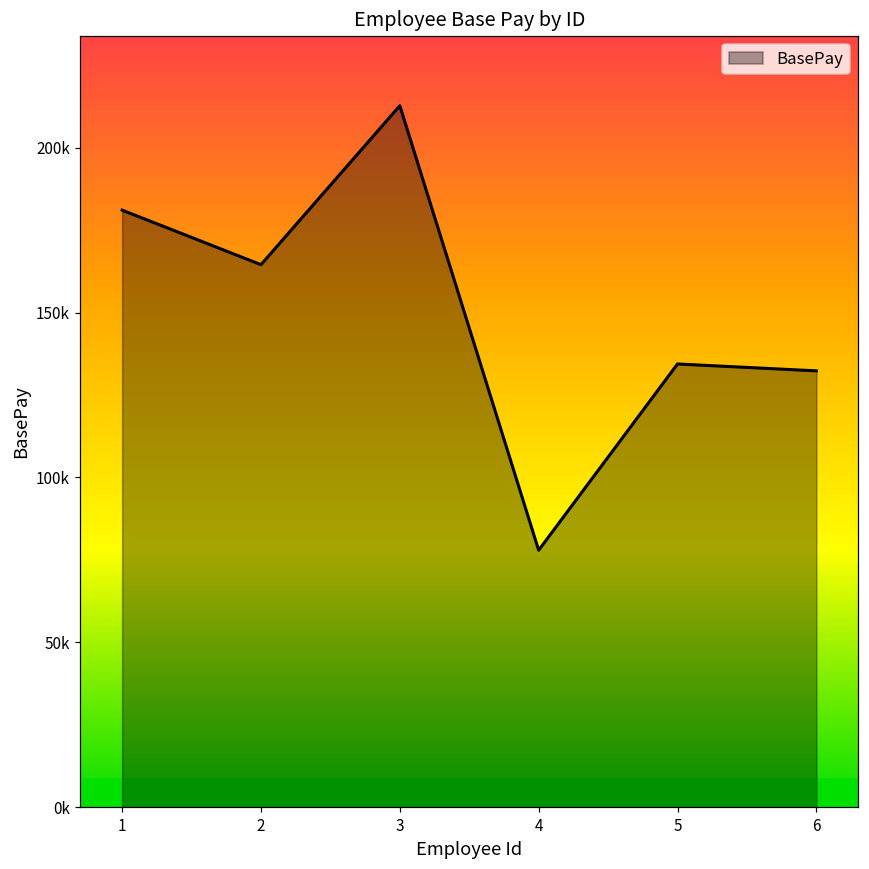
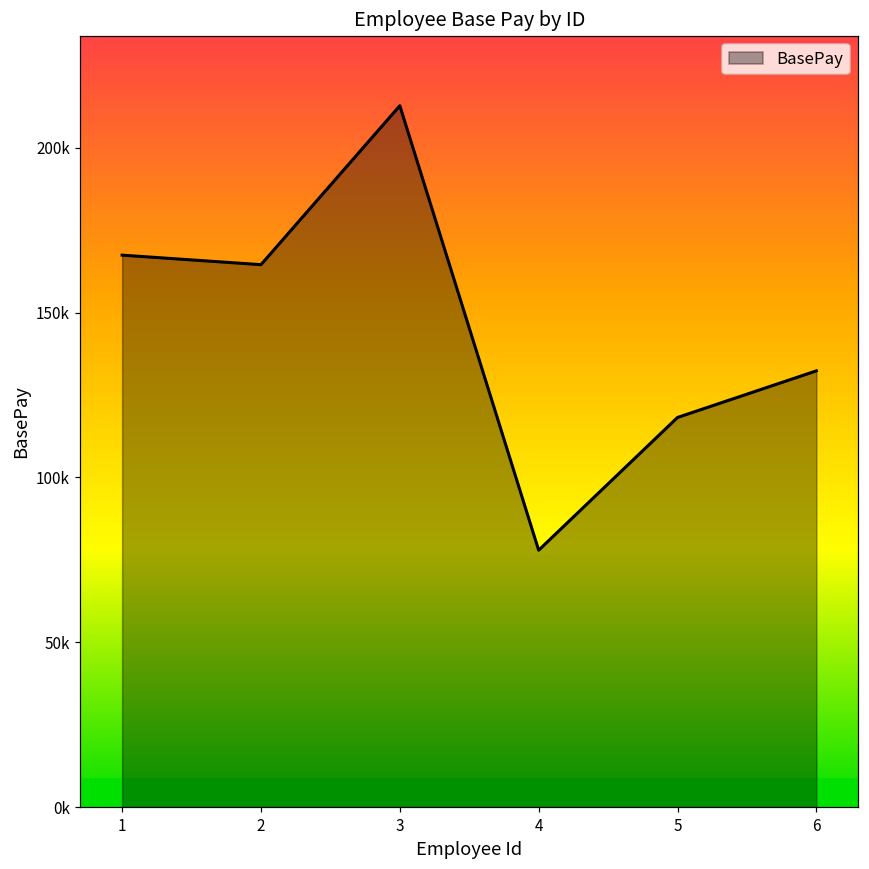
1: 181000 -> 167000
5: 134000 -> 118000
